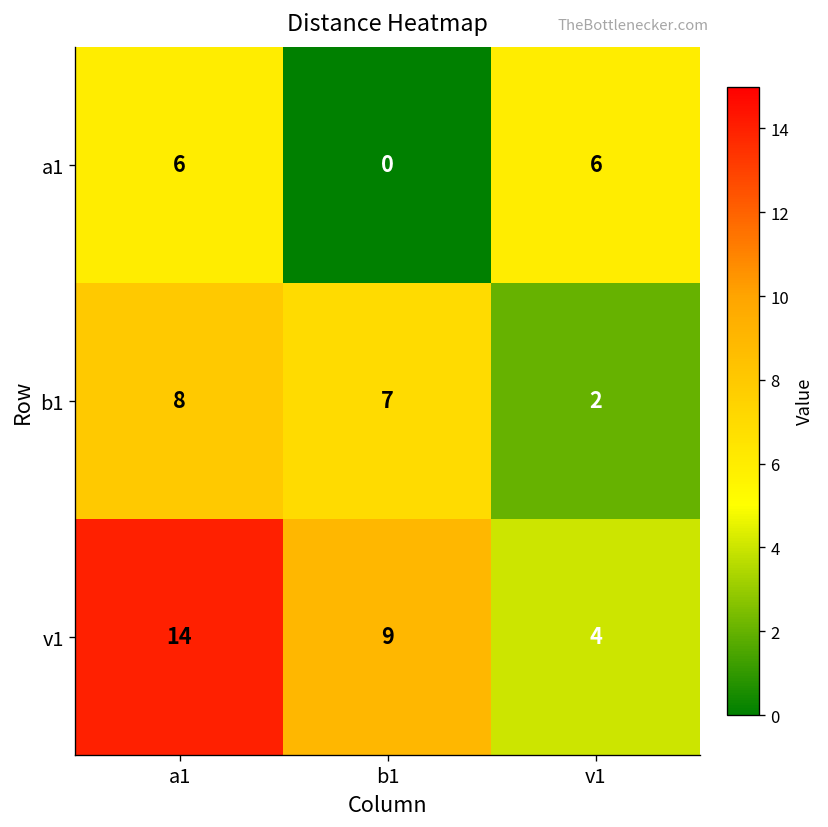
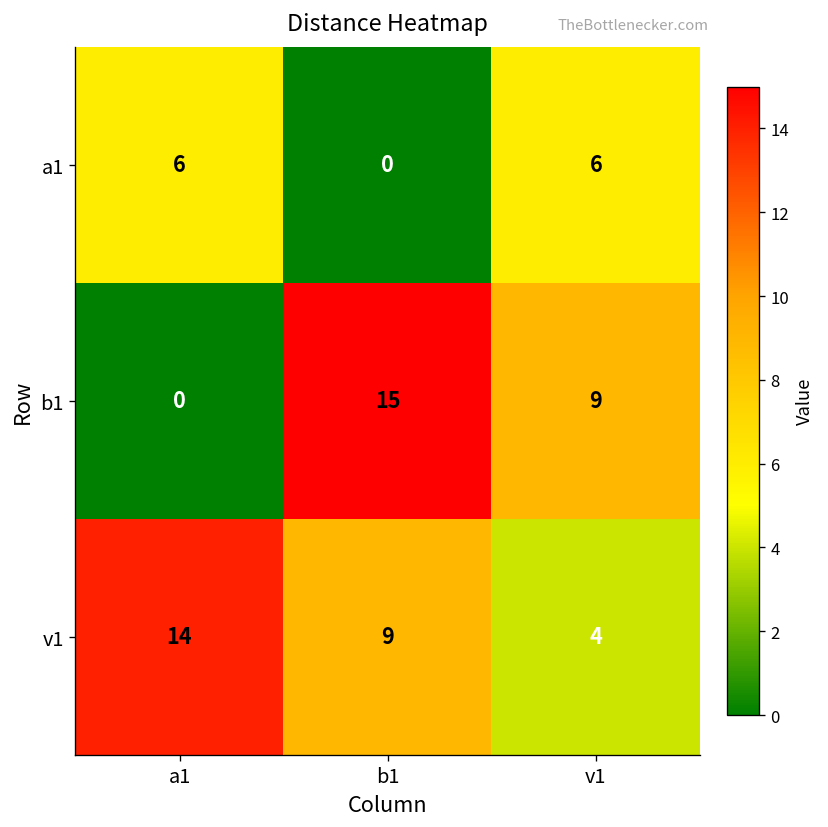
b1, a1: 8 -> 0
b1, b1: 7 -> 15
b1, v1: 2 -> 9
